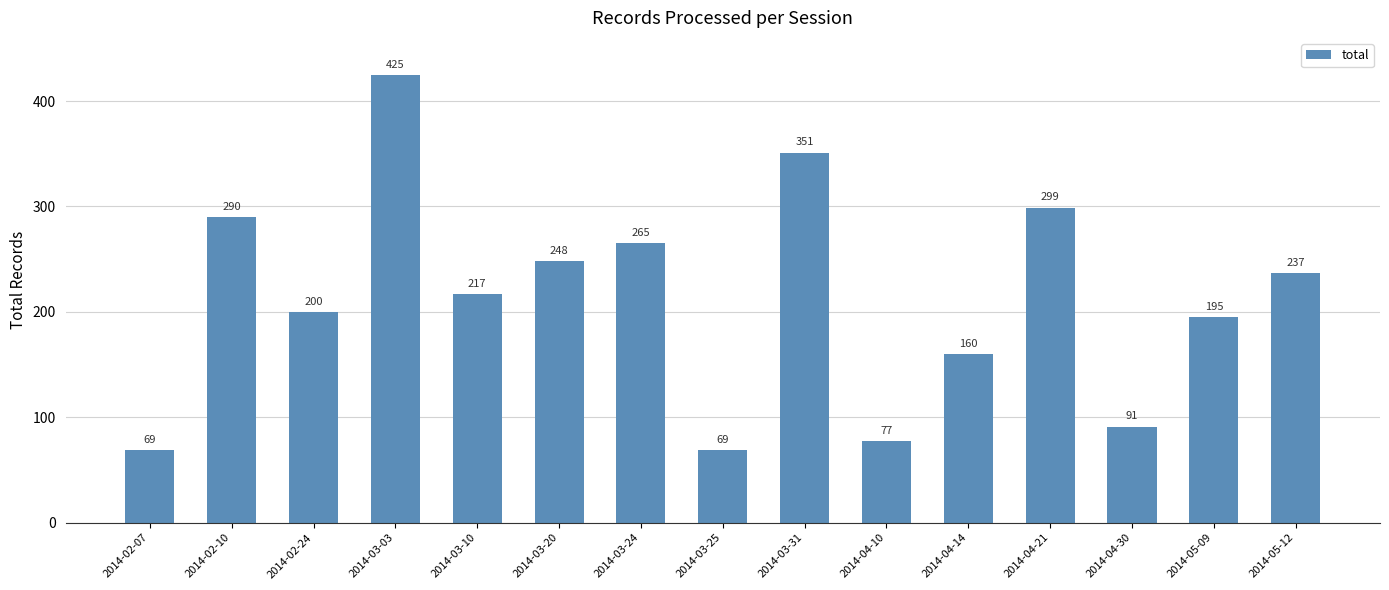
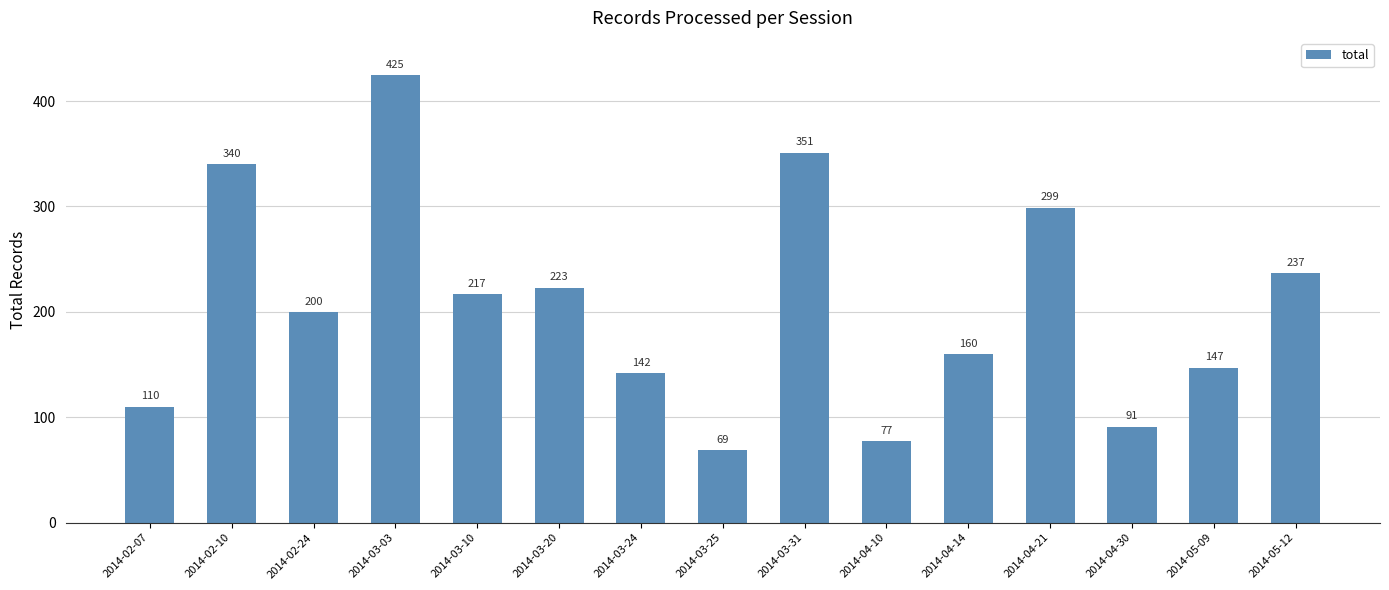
2014-02-07: 69 -> 110
2014-02-10: 290 -> 340
2014-03-20: 248 -> 223
2014-03-24: 265 -> 142
2014-05-09: 195 -> 147
